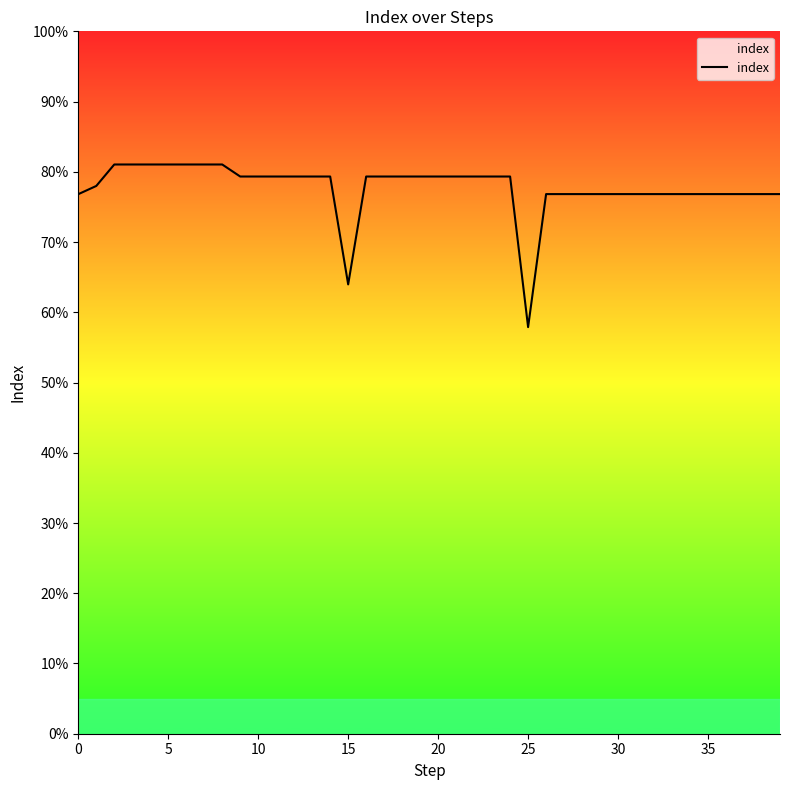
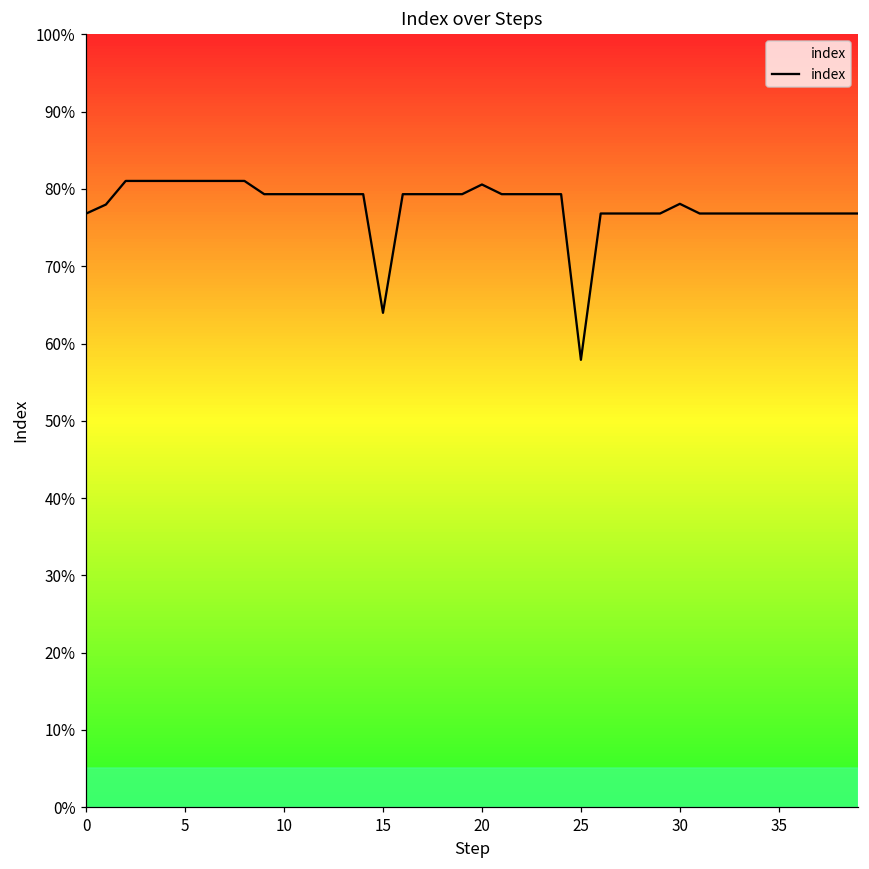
20: 79% -> 81%
30: 77% -> 78%
